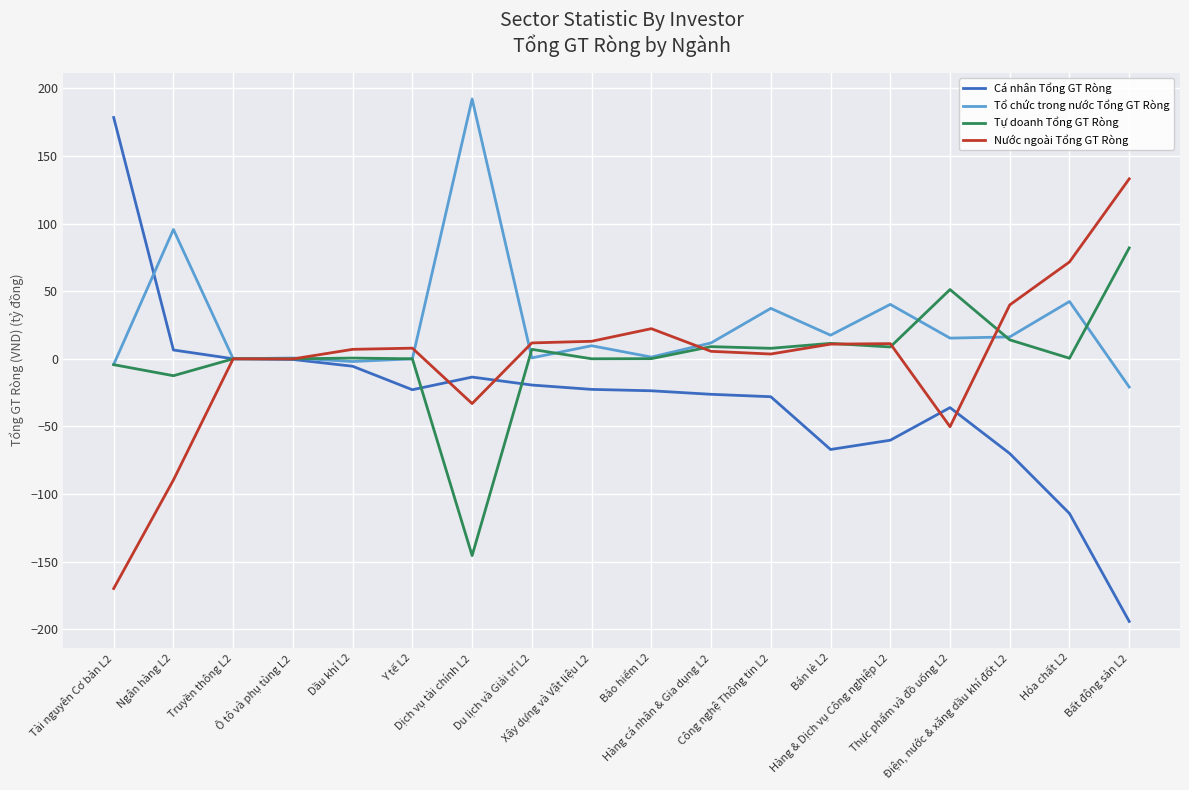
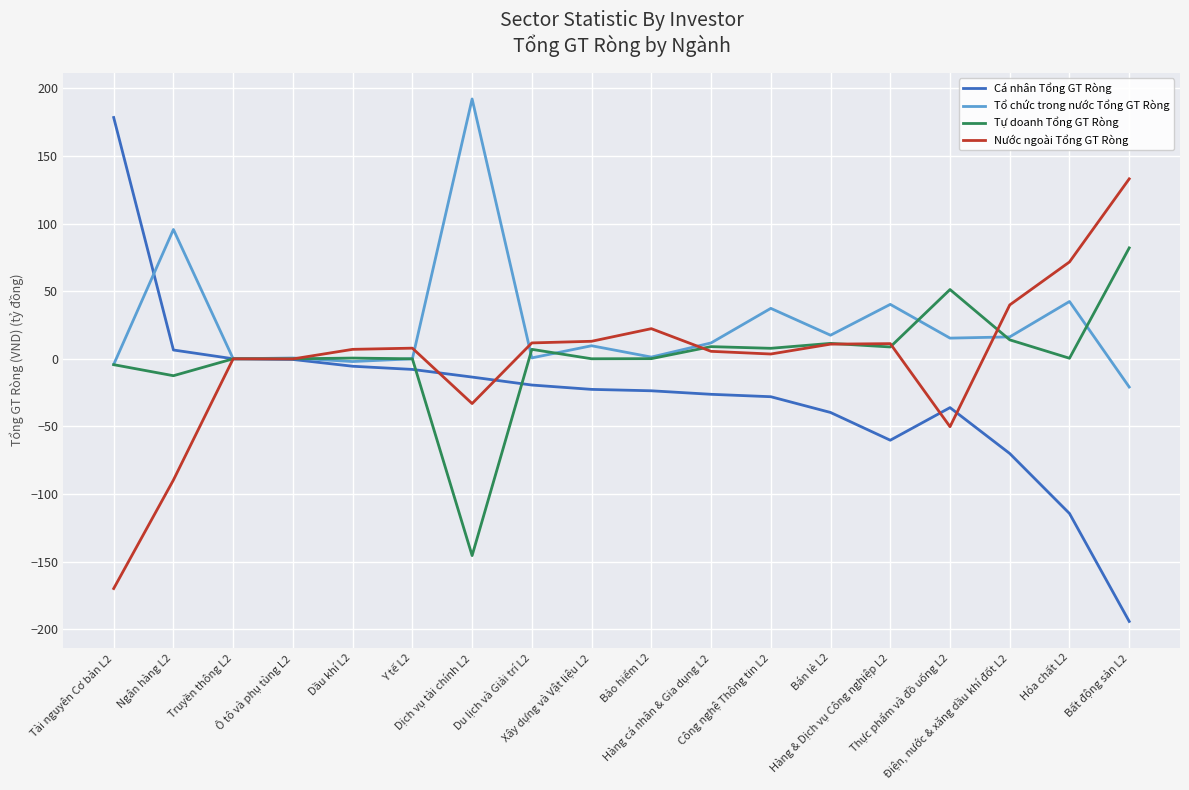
Cá nhân Tổng GT Ròng, Y tế L2: -23 -> -8
Cá nhân Tổng GT Ròng, Bán lẻ L2: -67 -> -40
